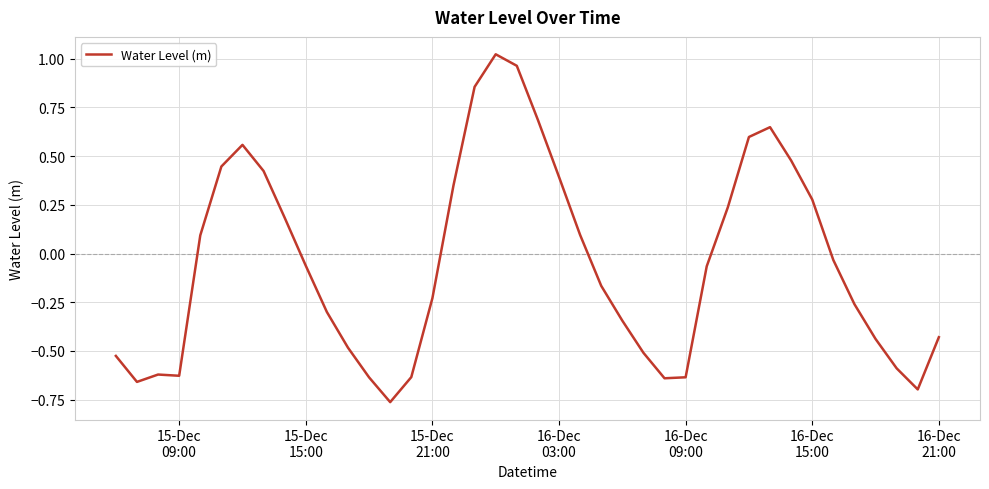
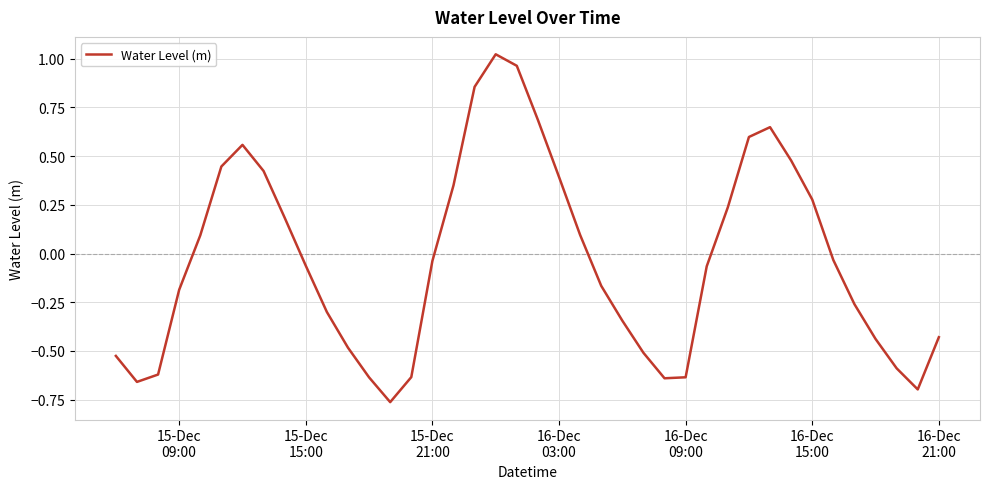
15-Dec 09:00: -0.63 -> -0.19
15-Dec 21:00: -0.23 -> -0.04
